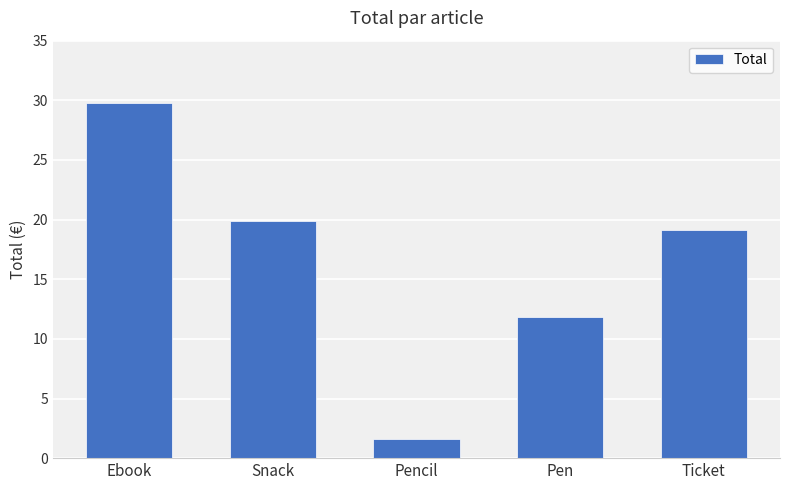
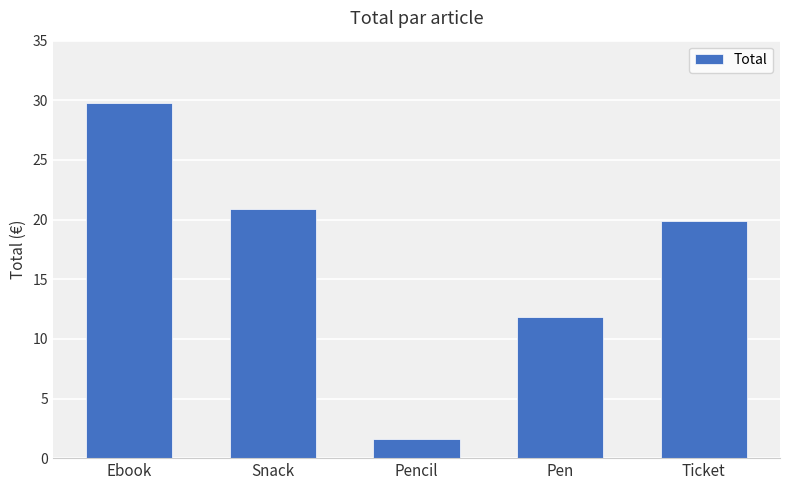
Snack: 19.9 -> 20.9
Ticket: 19.1 -> 19.9
